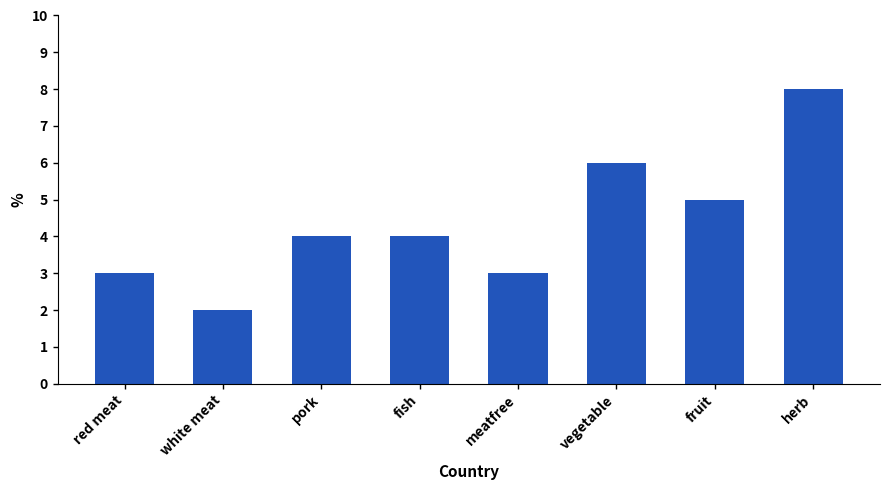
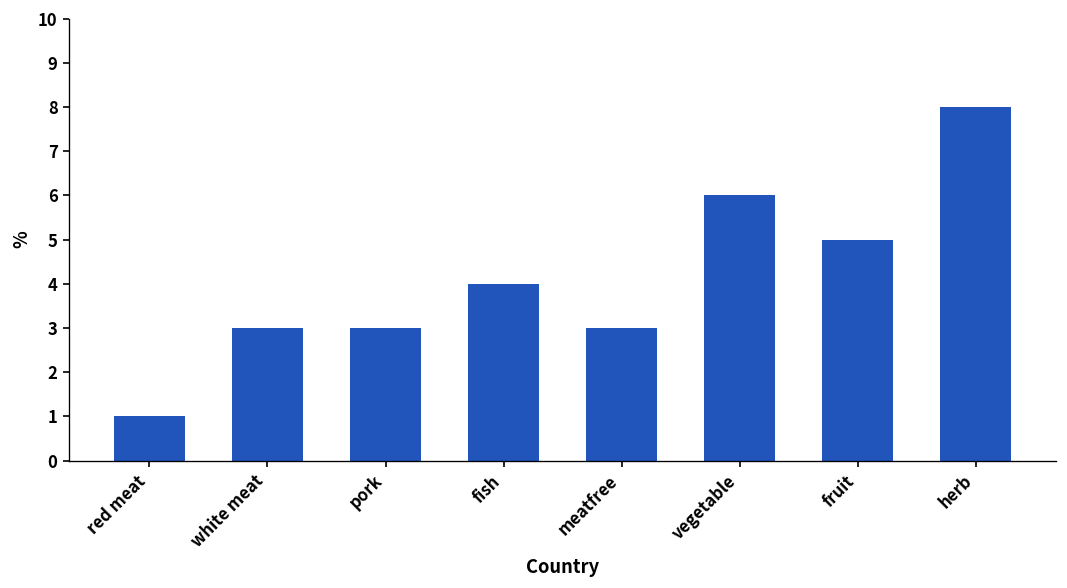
red meat: 3 -> 1
white meat: 2 -> 3
pork: 4 -> 3
